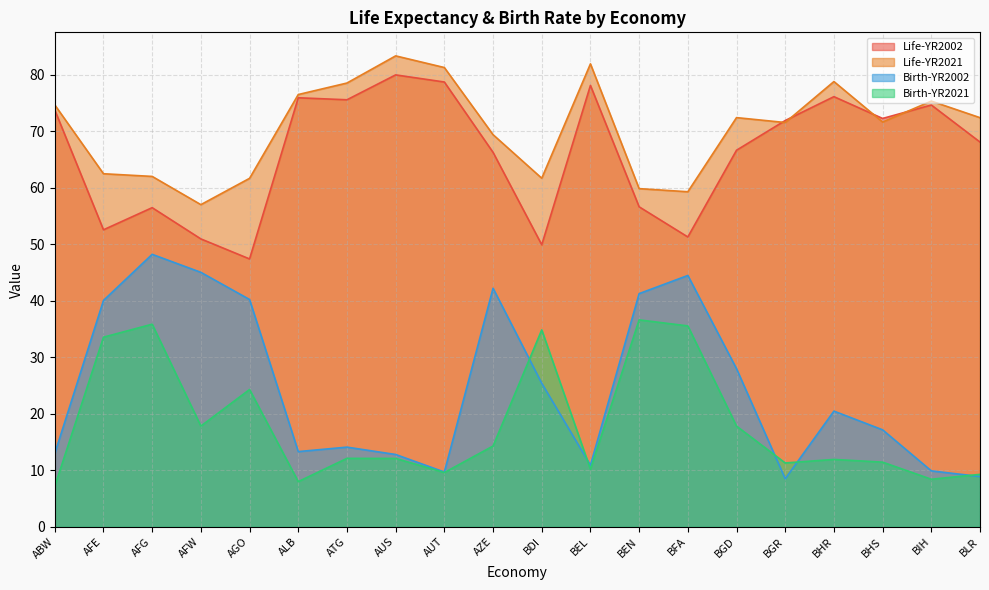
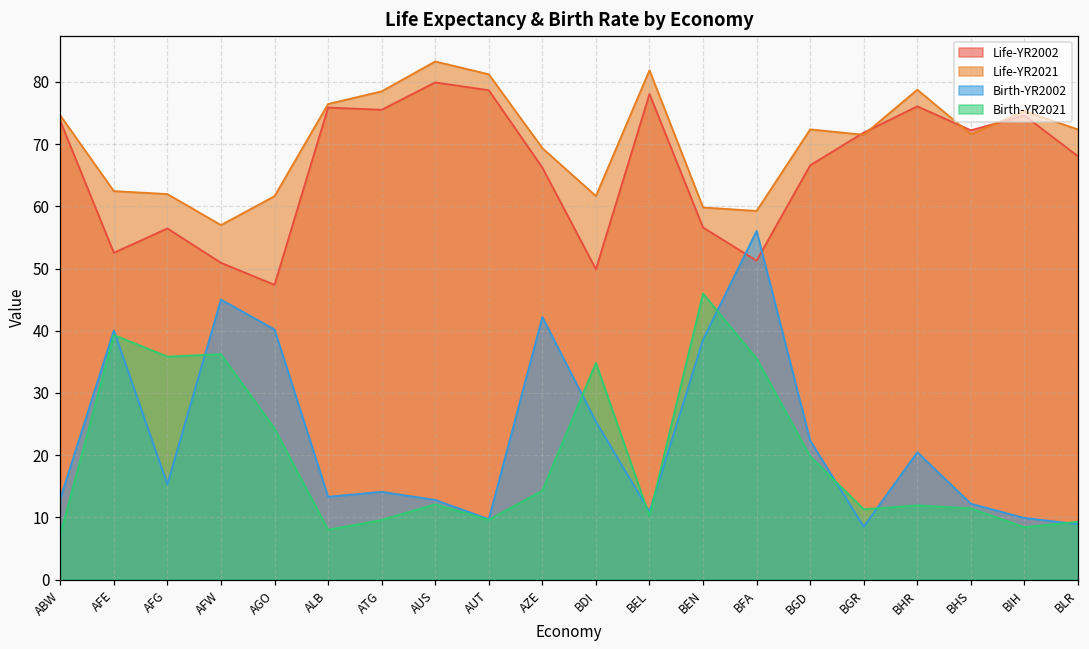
Birth-YR2021, AFE: 34 -> 39
Birth-YR2002, AFG: 48 -> 15
Birth-YR2021, AFW: 18 -> 36
Birth-YR2021, ATG: 12 -> 10
Birth-YR2002, BEN: 41 -> 39
Birth-YR2021, BEN: 37 -> 46
Birth-YR2002, BFA: 44 -> 56
Birth-YR2002, BGD: 28 -> 22
Birth-YR2021, BGD: 18 -> 20
Birth-YR2002, BHS: 17 -> 12
